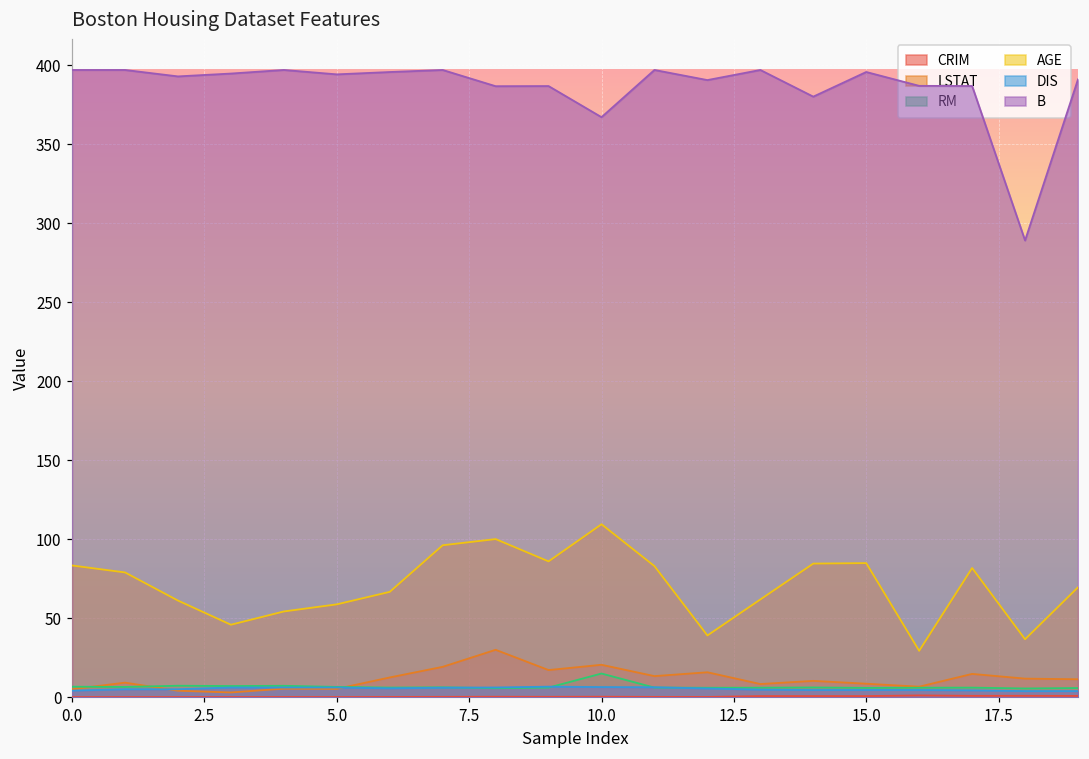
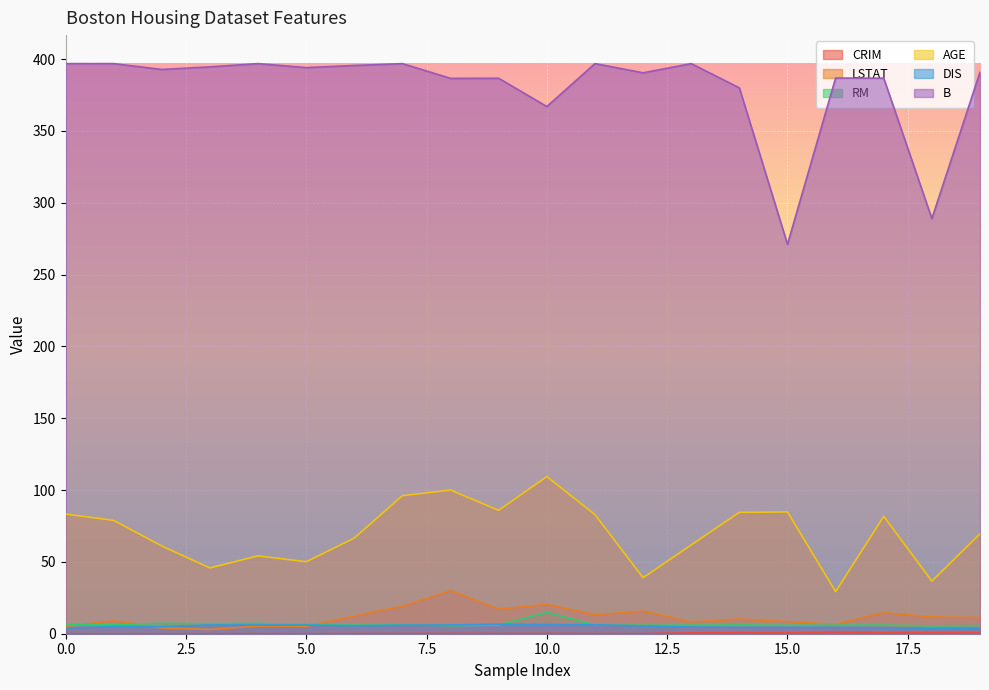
AGE, 5.0: 59 -> 50
B, 15.0: 396 -> 271
